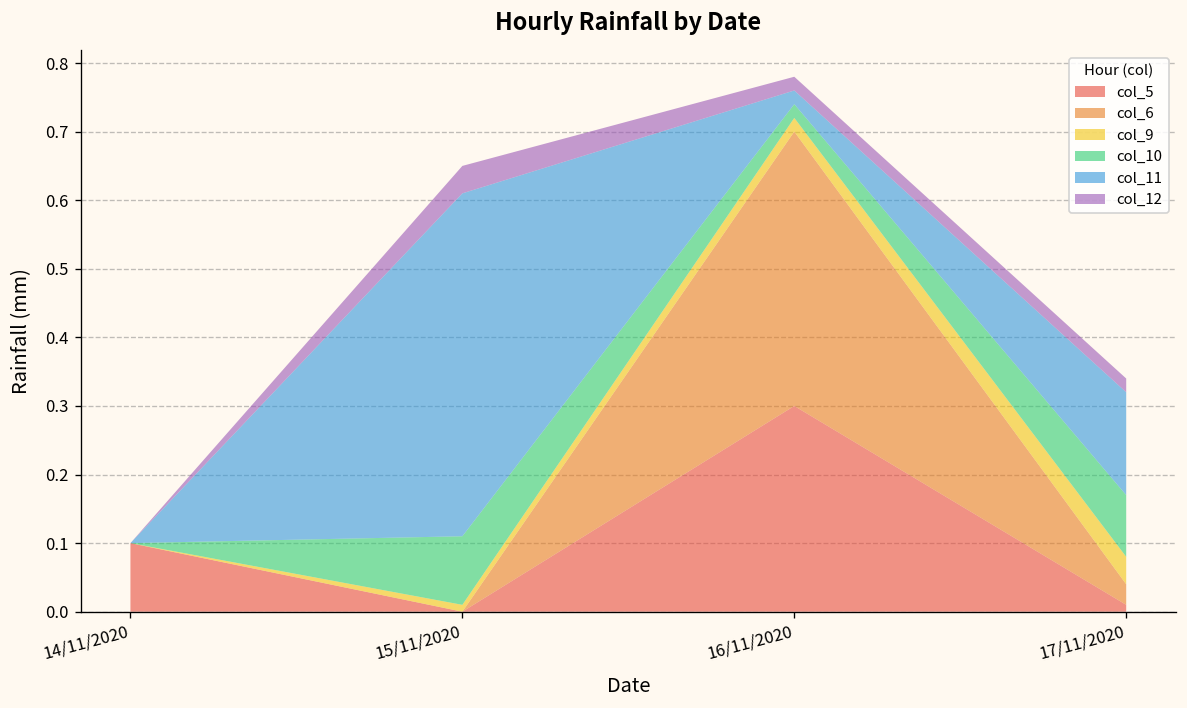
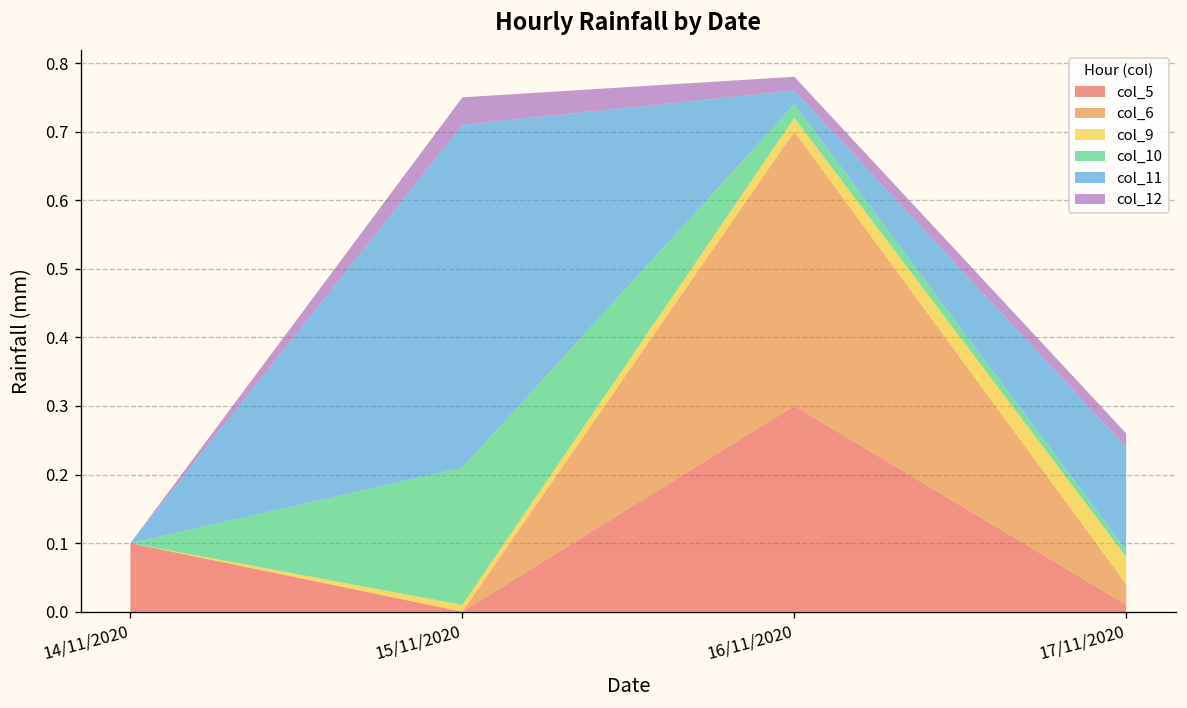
col_10, 15/11/2020: 0.1 -> 0.2
col_10, 17/11/2020: 0.09 -> 0.01
